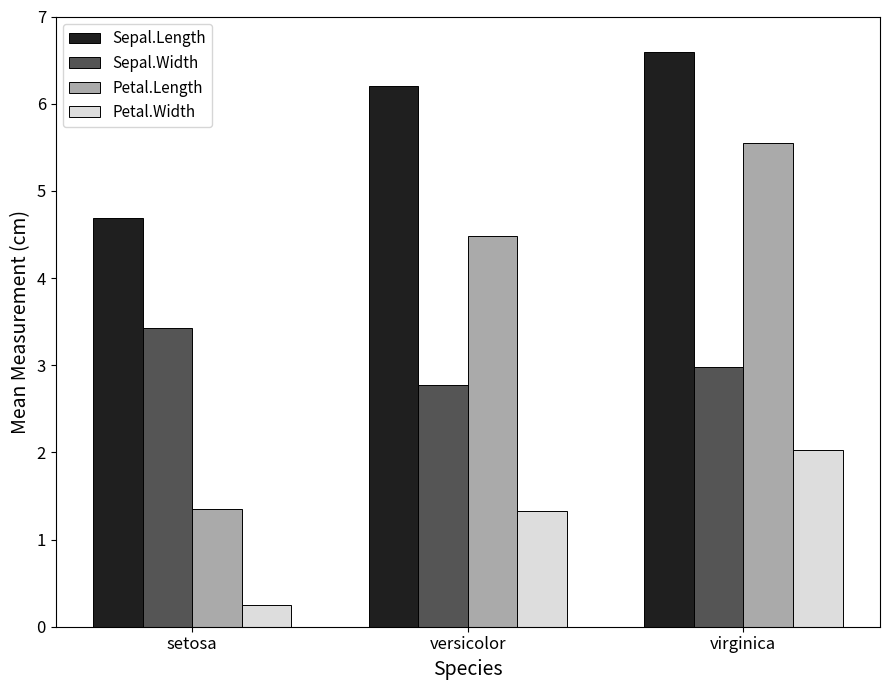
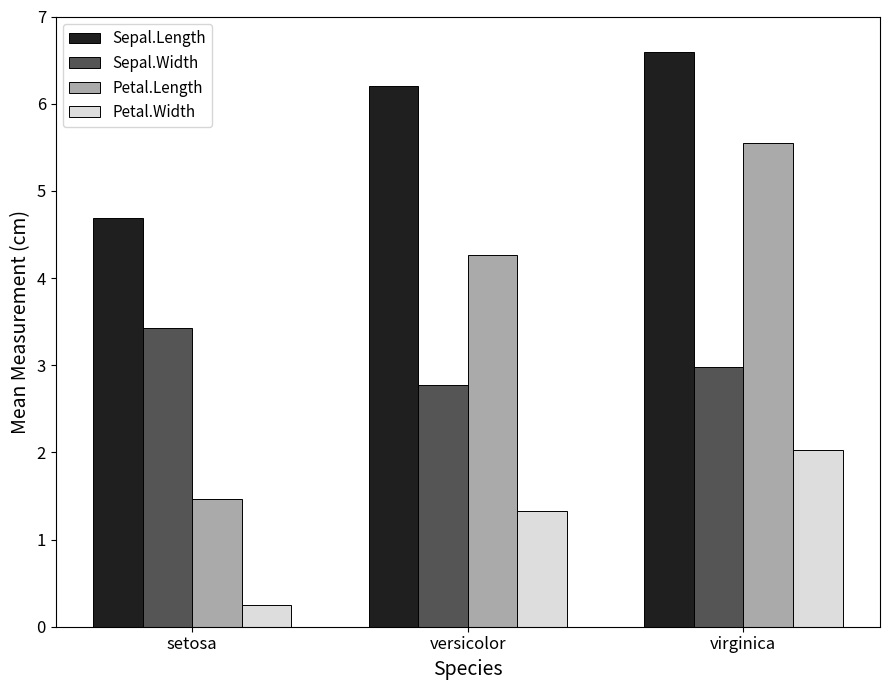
Petal.Length, setosa: 1.3 -> 1.5
Petal.Length, versicolor: 4.5 -> 4.3
